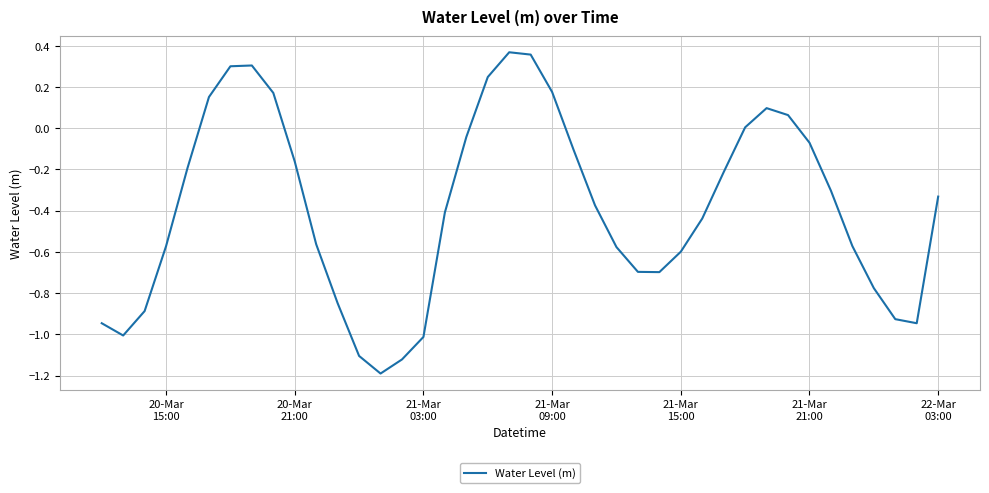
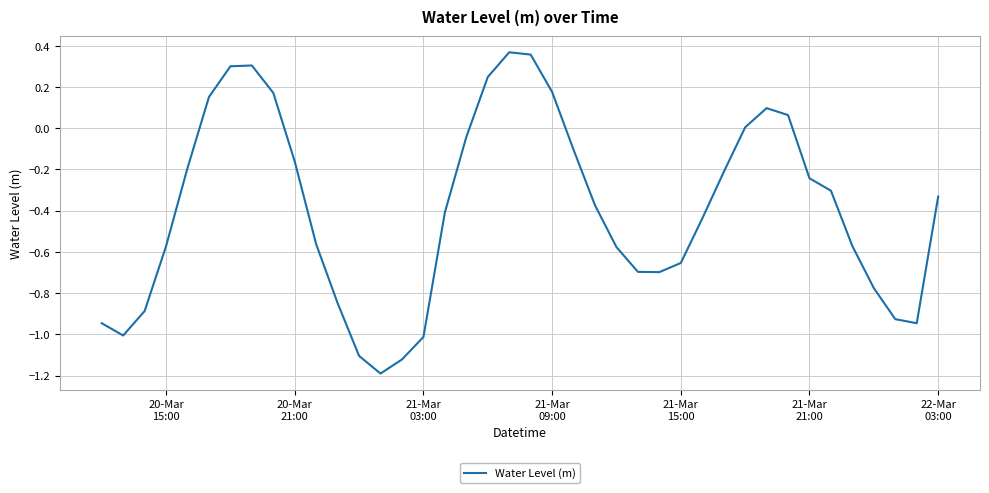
21-Mar 15:00: -0.60 -> -0.65
21-Mar 21:00: -0.07 -> -0.24
